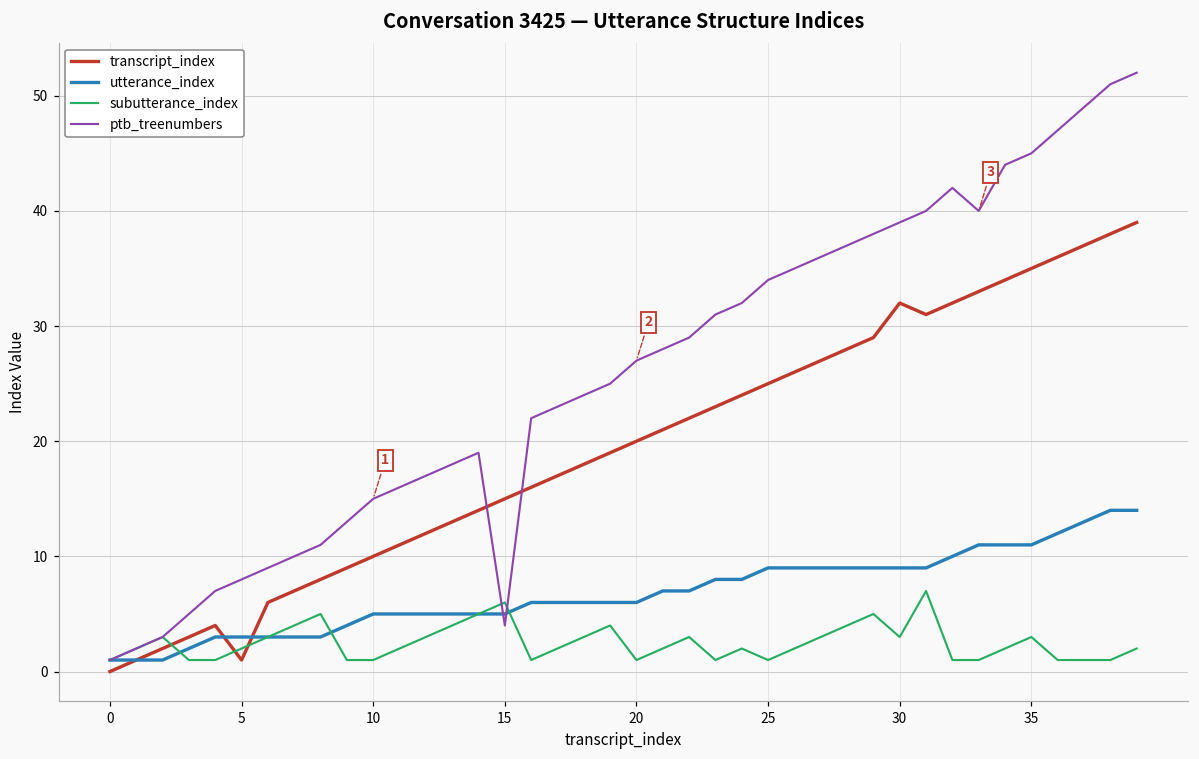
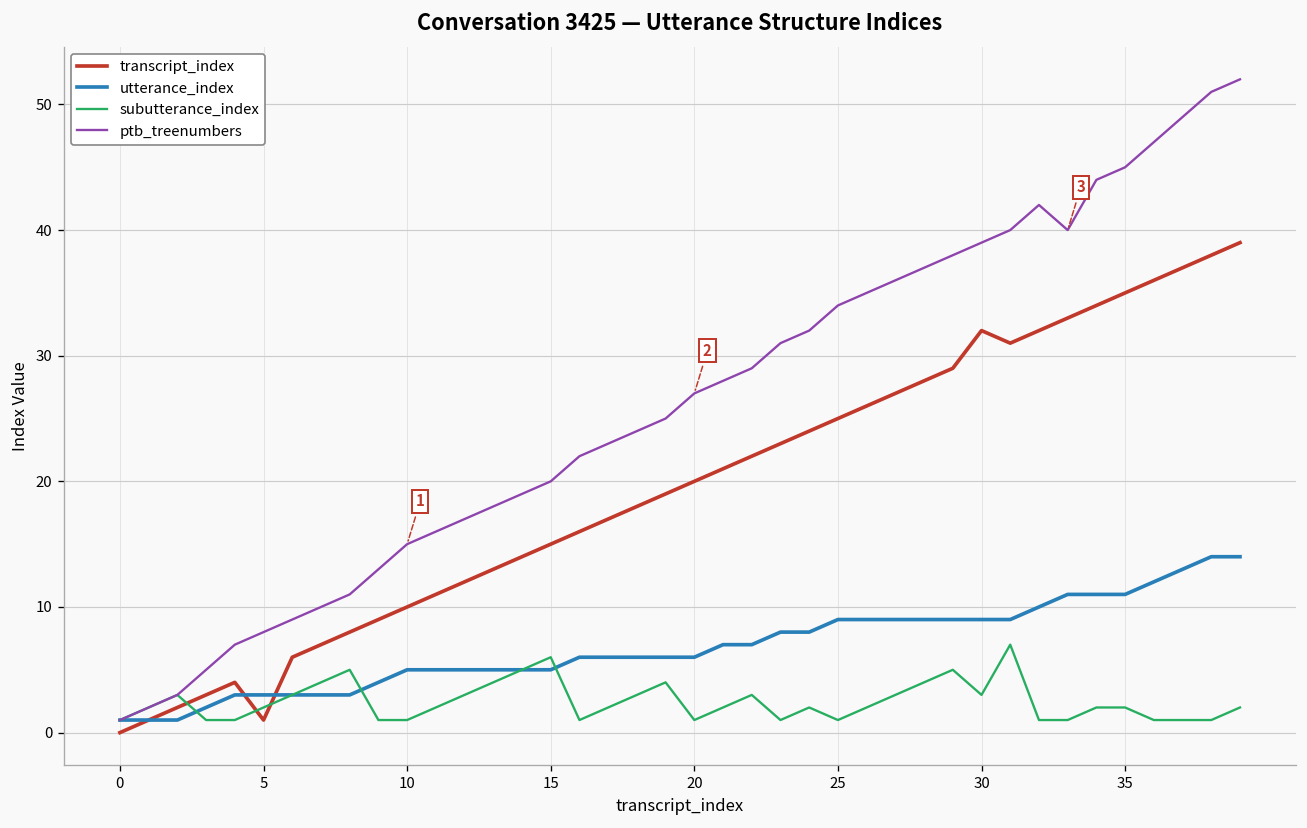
ptb_treenumbers, 15: 4 -> 20
subutterance_index, 35: 3 -> 2
